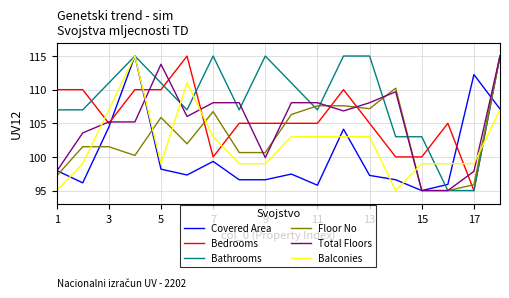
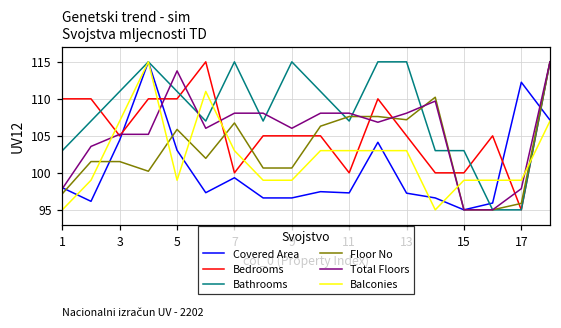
Bathrooms, 1: 107 -> 103
Covered Area, 5: 98 -> 103
Total Floors, 9: 100 -> 106
Covered Area, 11: 96 -> 97
Bedrooms, 11: 105 -> 100
